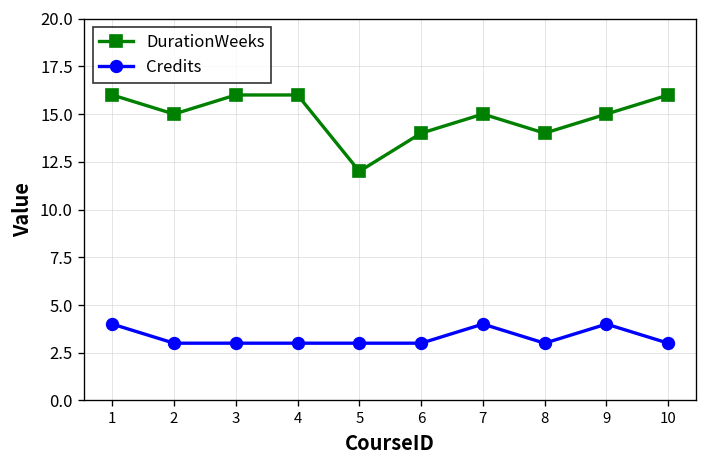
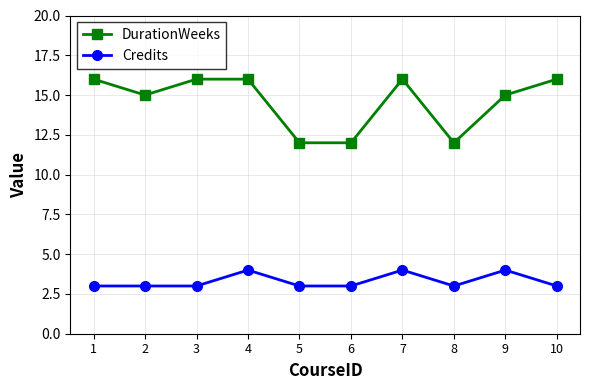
Credits, 1: 4 -> 3
Credits, 4: 3 -> 4
DurationWeeks, 6: 14 -> 12
DurationWeeks, 7: 15 -> 16
DurationWeeks, 8: 14 -> 12
